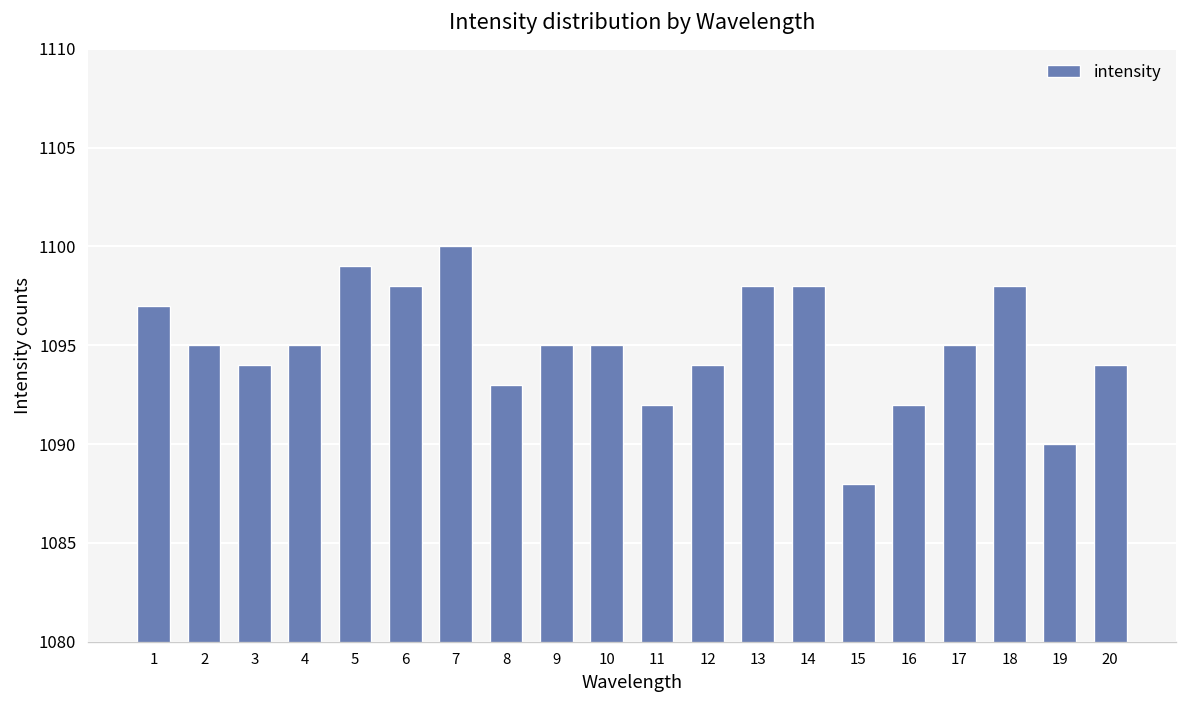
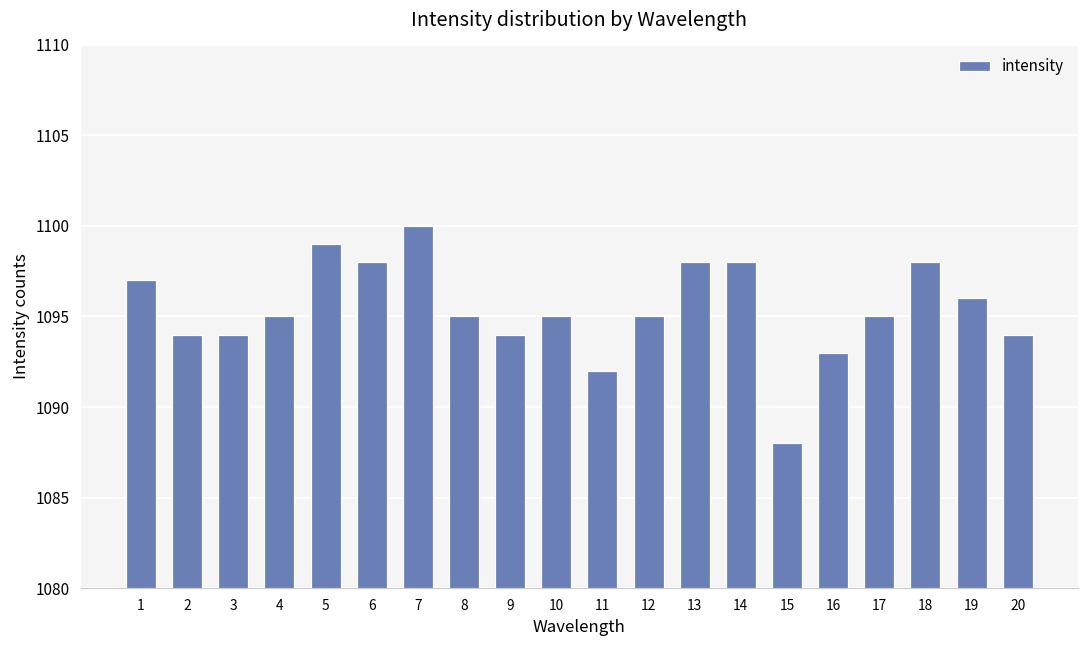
2: 1095 -> 1094
8: 1093 -> 1095
9: 1095 -> 1094
12: 1094 -> 1095
16: 1092 -> 1093
19: 1090 -> 1096
